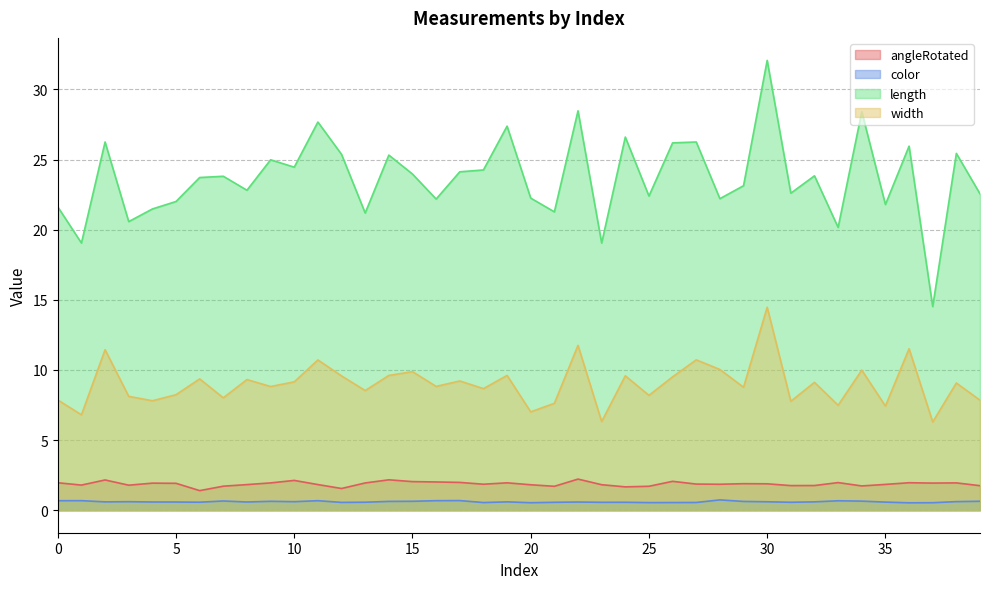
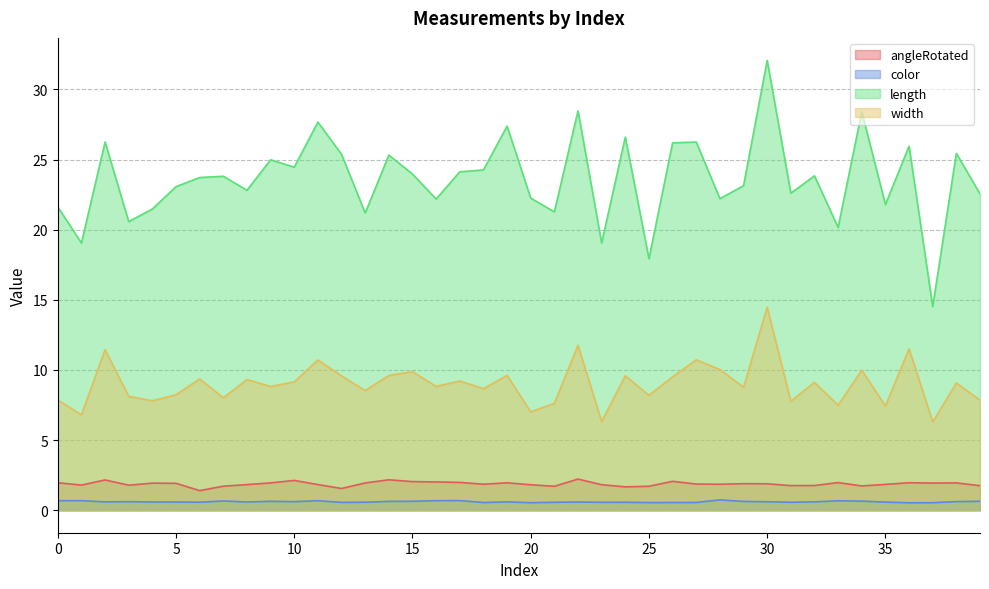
length, 5: 22.0 -> 23.1
length, 25: 22.4 -> 17.9
